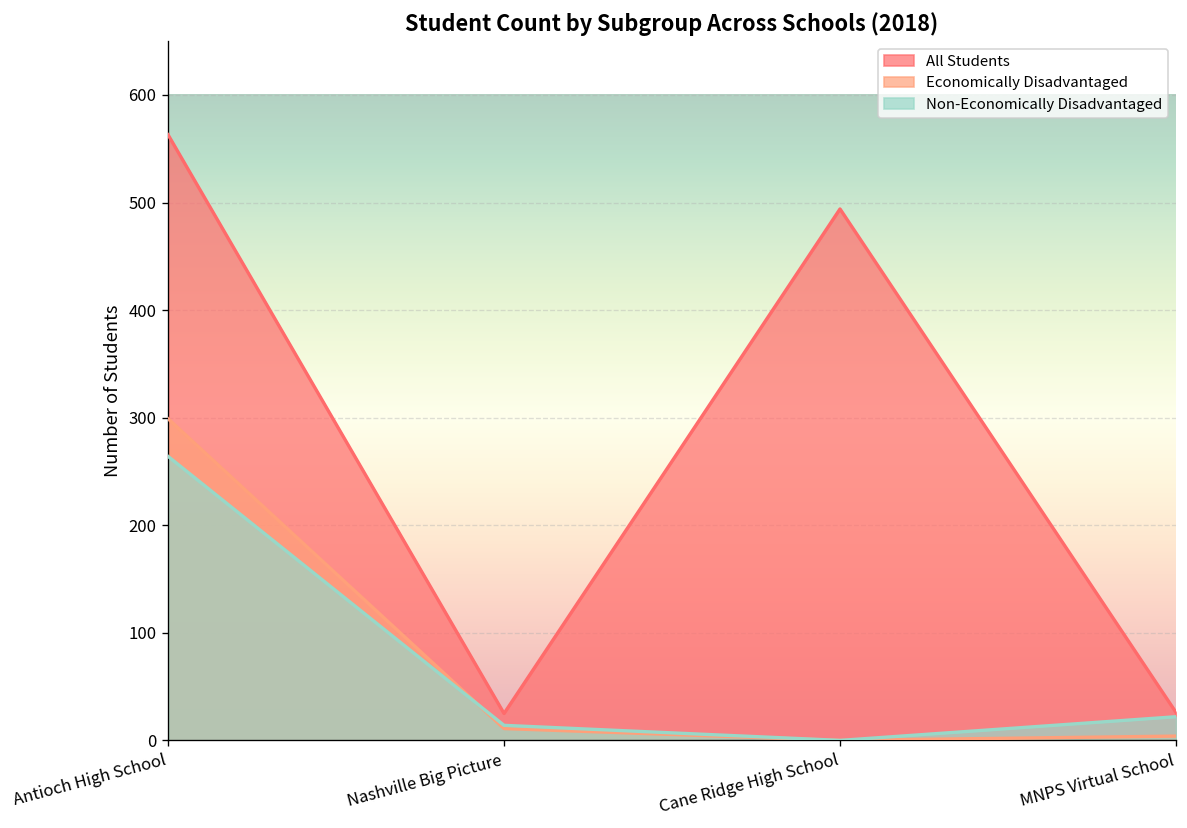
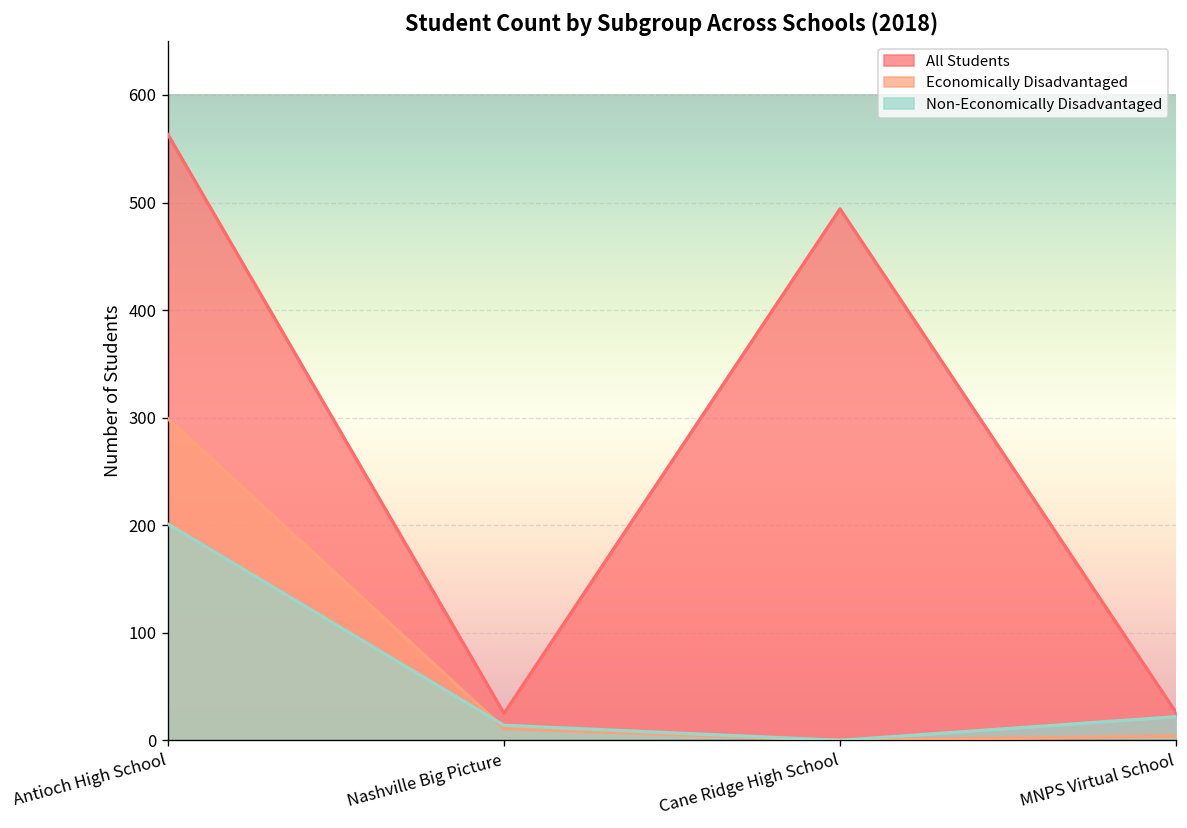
Non-Economically Disadvantaged, Antioch High School: 260 -> 200
